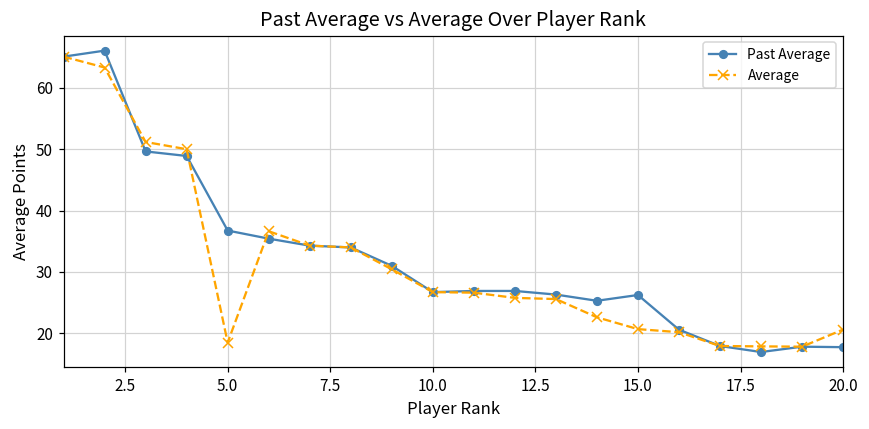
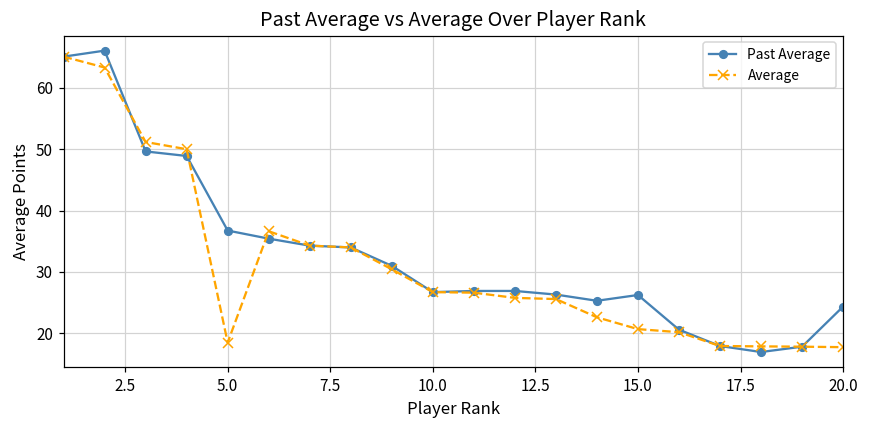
Past Average, 20.0: 18 -> 24
Average, 20.0: 21 -> 18
